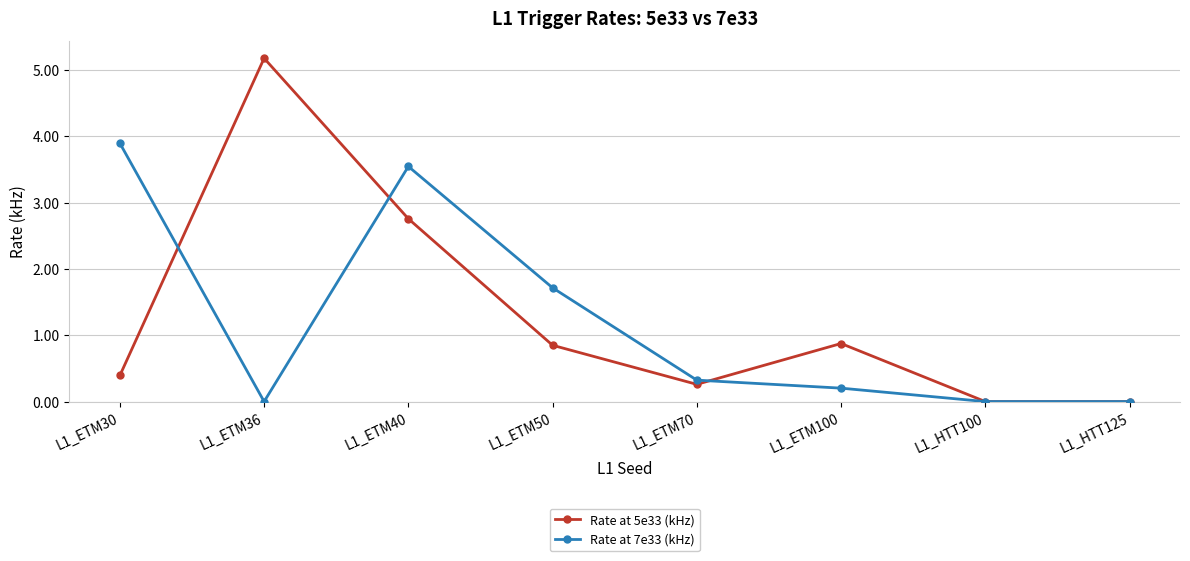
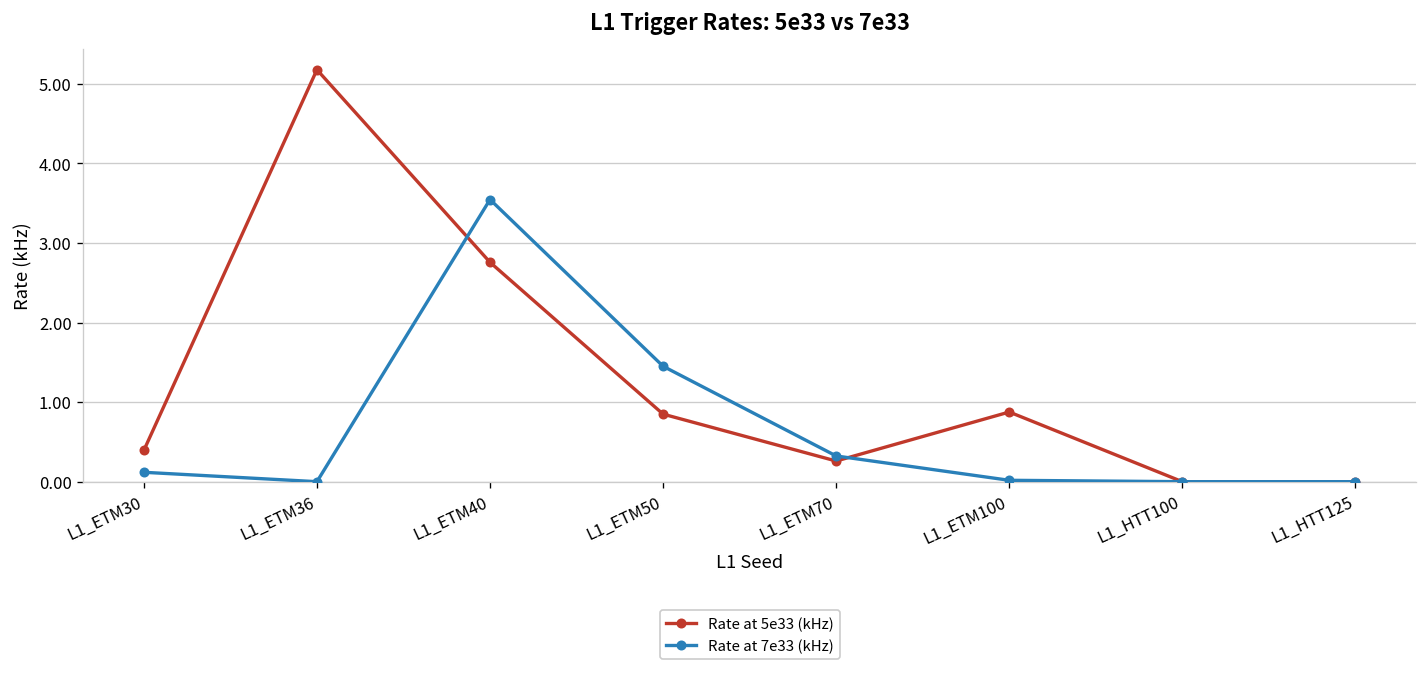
Rate at 7e33 (kHz), L1_ETM30: 3.9 -> 0.1
Rate at 7e33 (kHz), L1_ETM50: 1.7 -> 1.5
Rate at 7e33 (kHz), L1_ETM100: 0.2 -> 0.0
